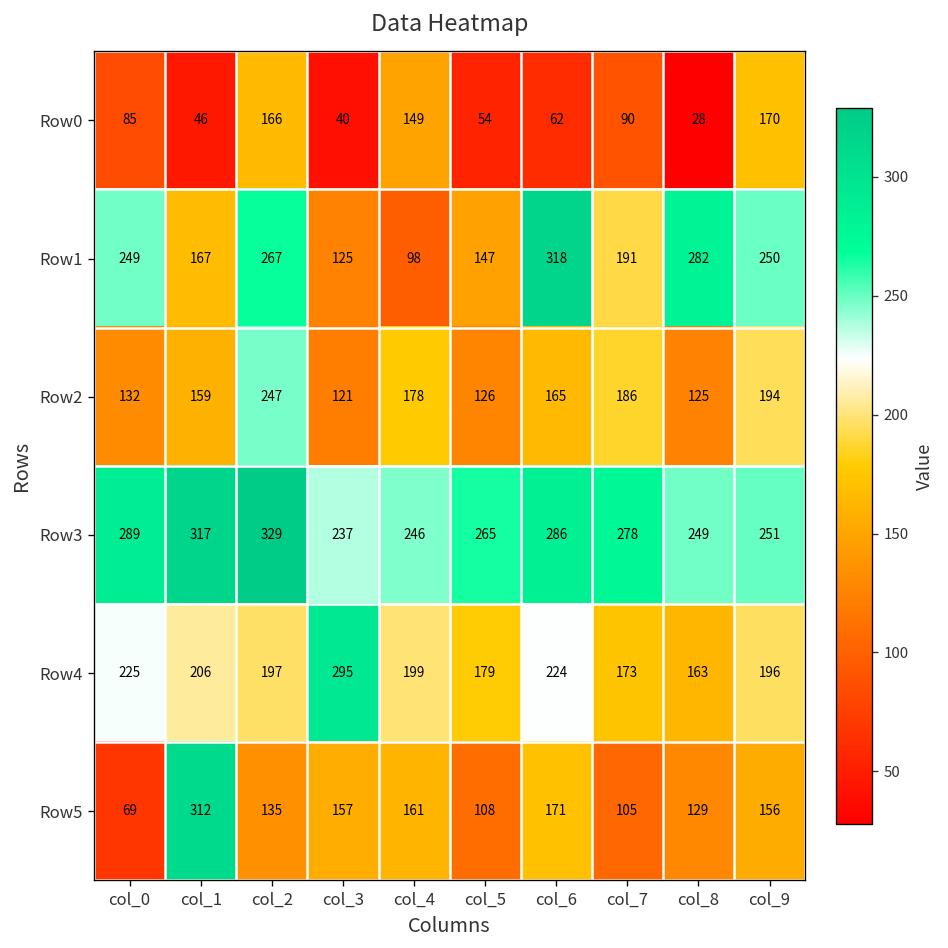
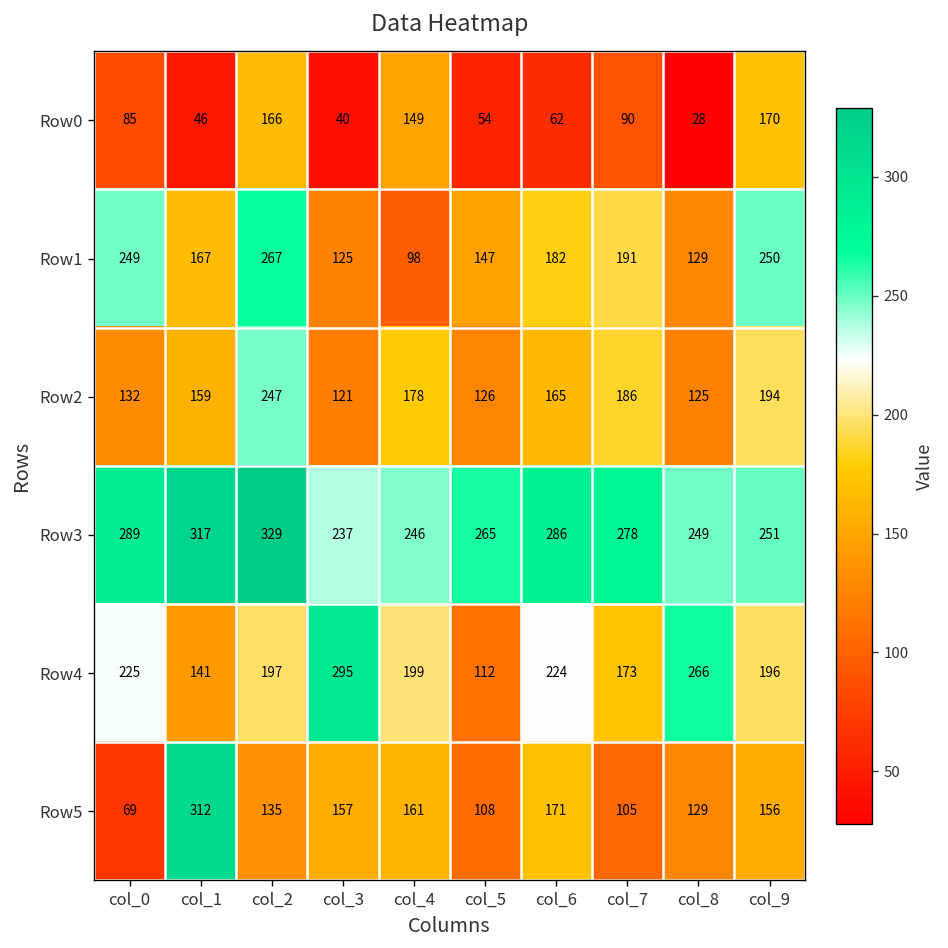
Row1, col_6: 318 -> 182
Row1, col_8: 282 -> 129
Row4, col_1: 206 -> 141
Row4, col_5: 179 -> 112
Row4, col_8: 163 -> 266
